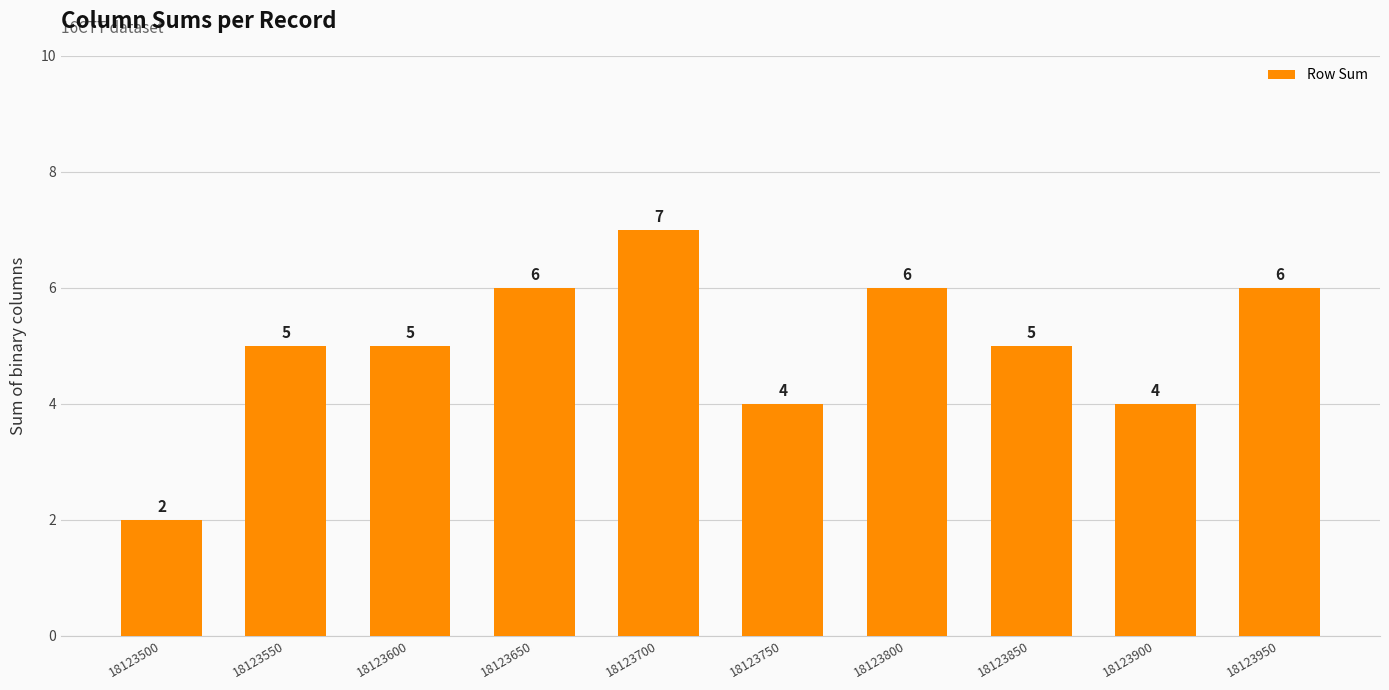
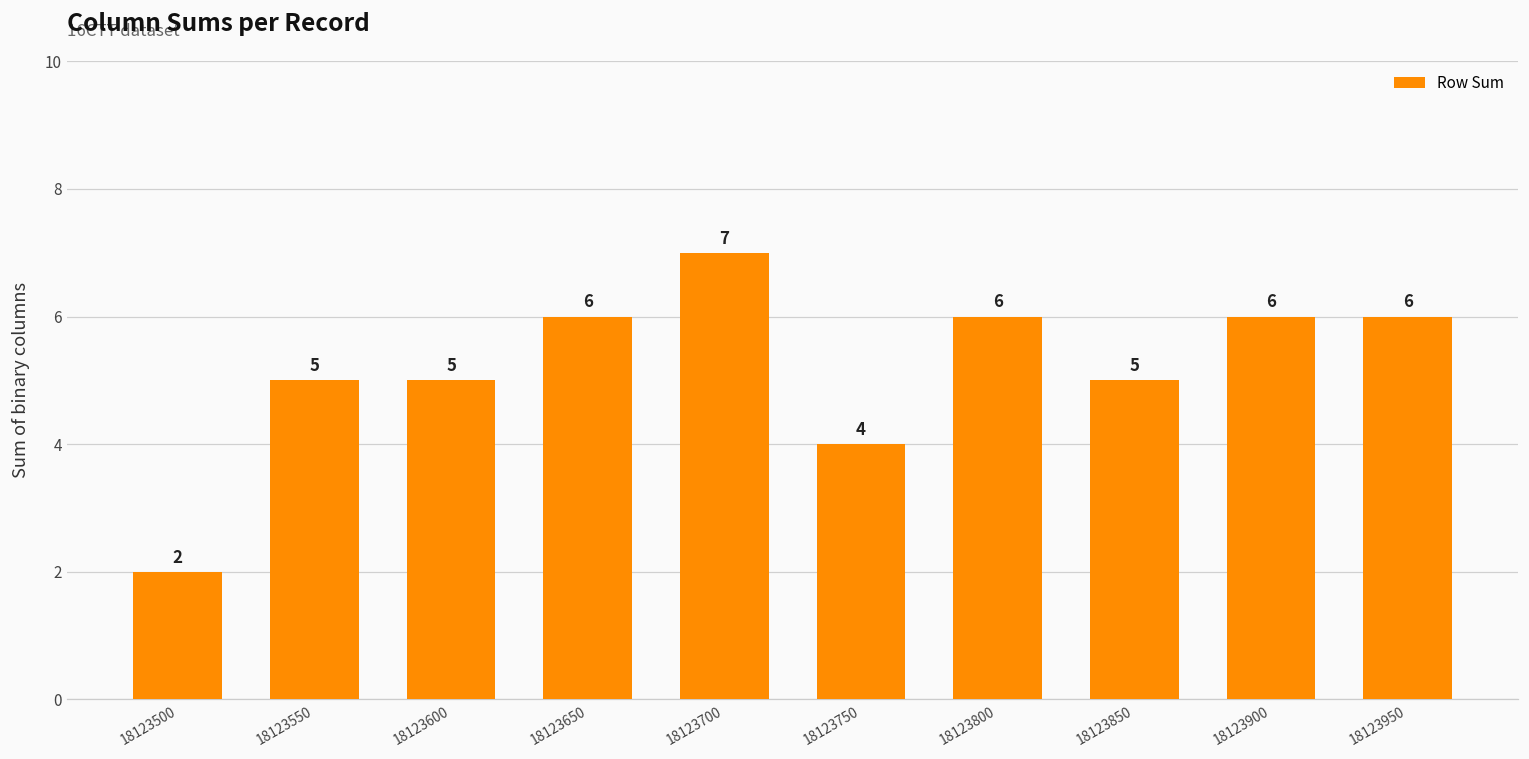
18123900: 4 -> 6
